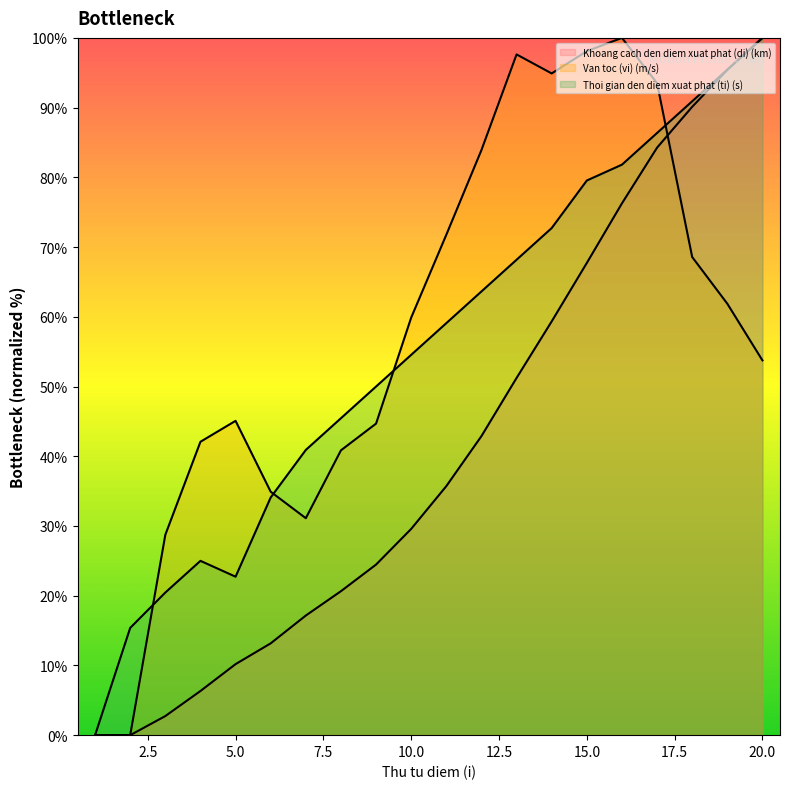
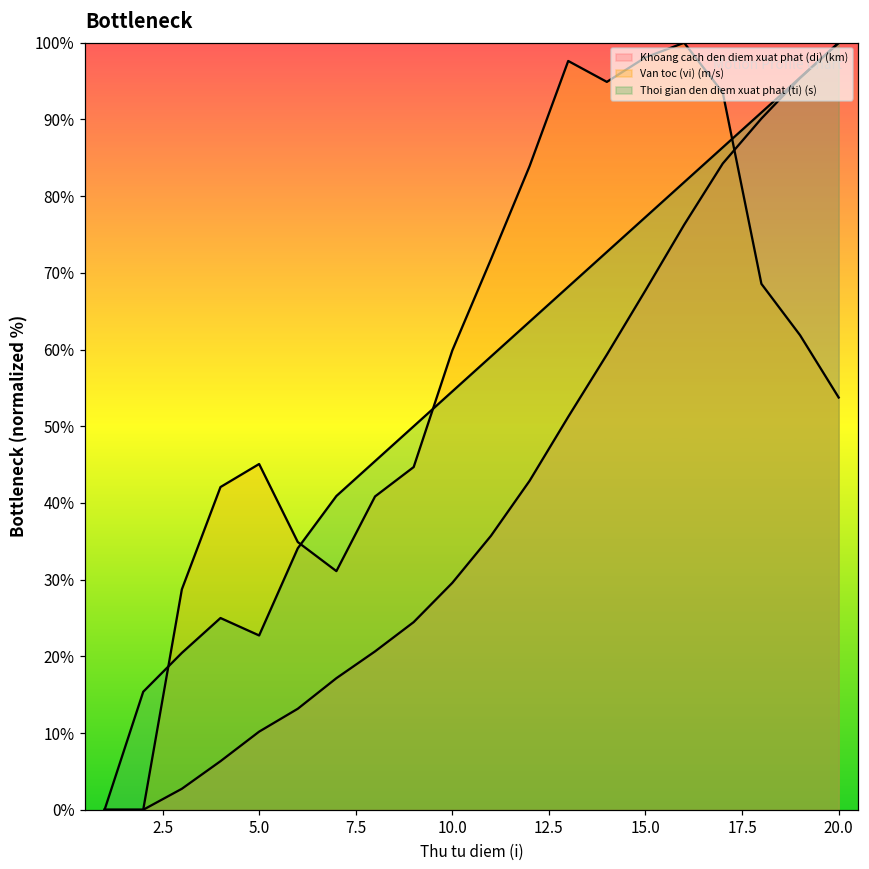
Thoi gian den diem xuat phat (ti) (s), 15.0: 80% -> 77%
